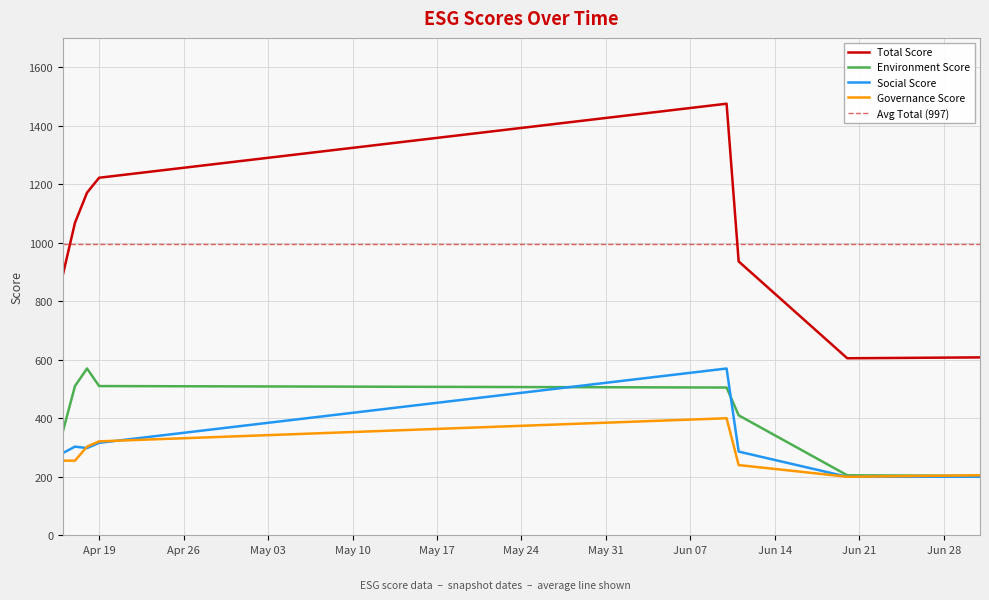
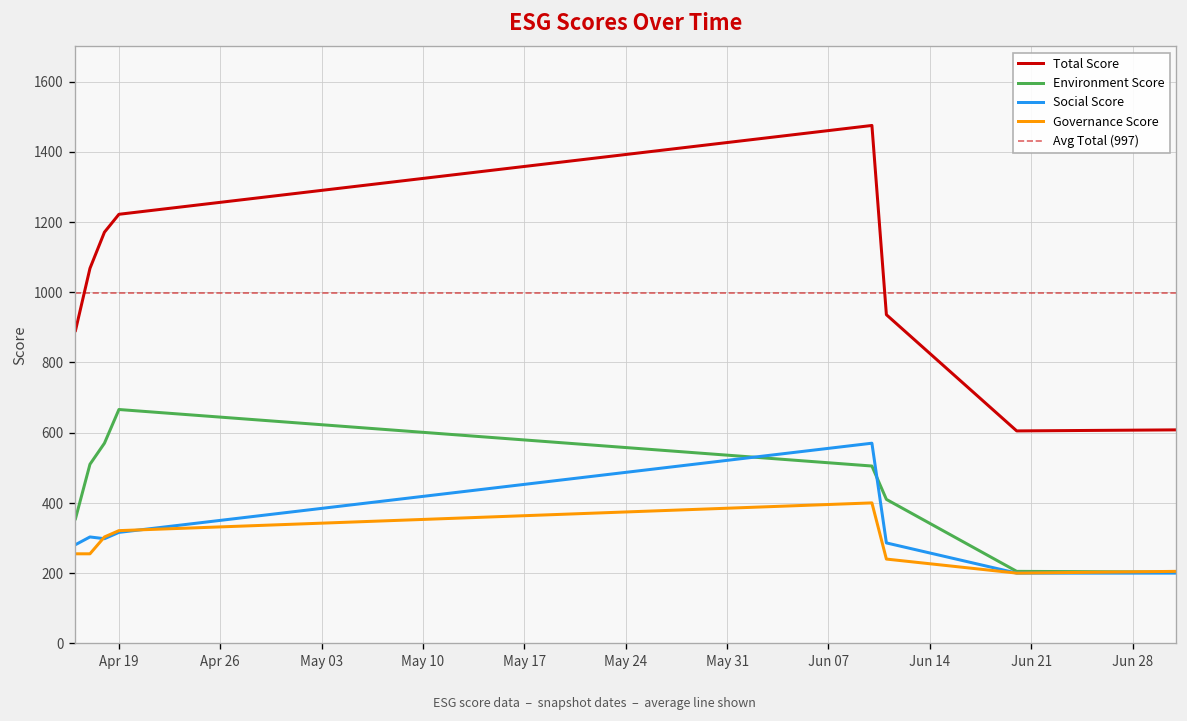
Environment Score, Apr 19: 510 -> 670
